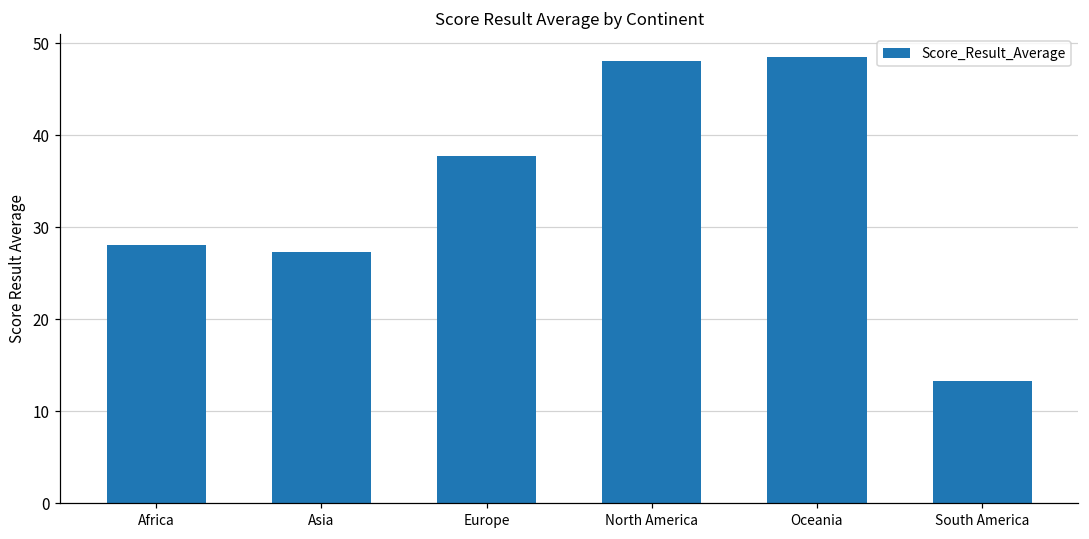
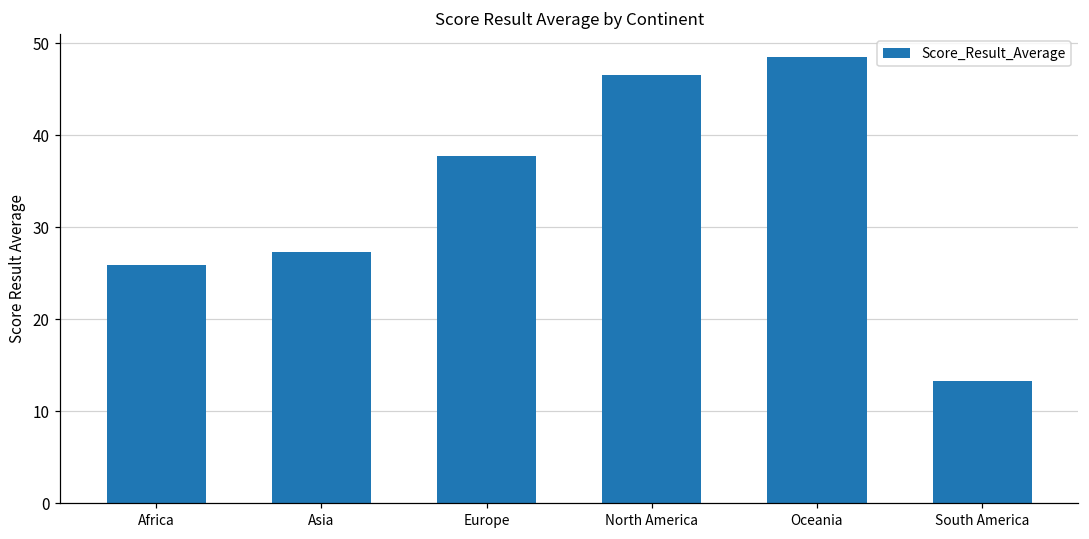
Africa: 28 -> 26
North America: 48 -> 47
